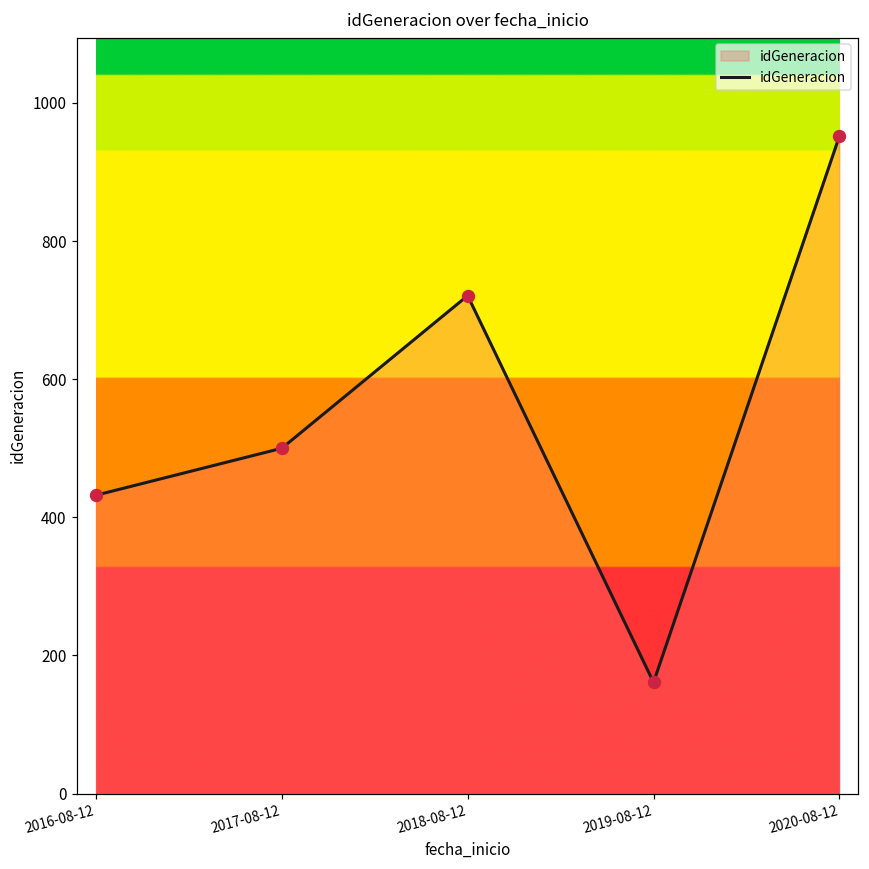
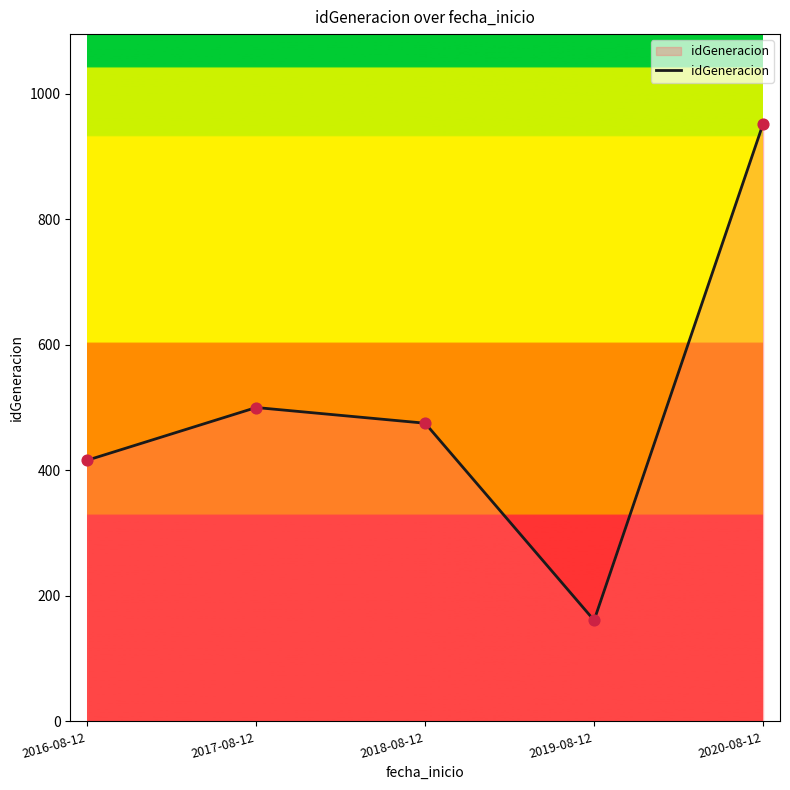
2016-08-12: 430 -> 420
2018-08-12: 720 -> 480
